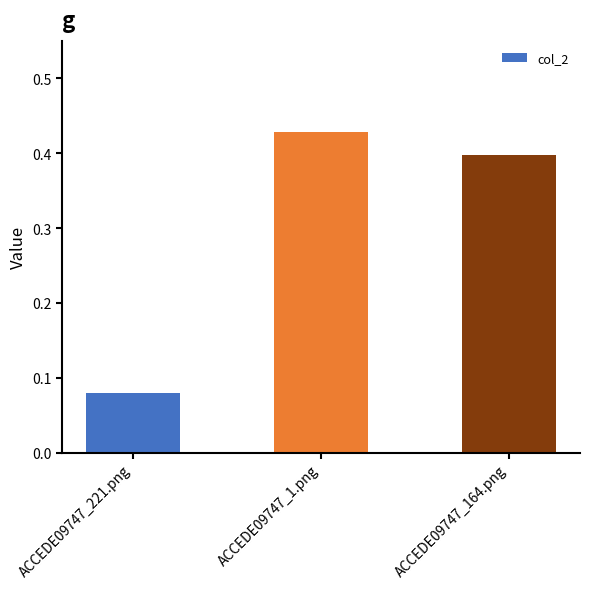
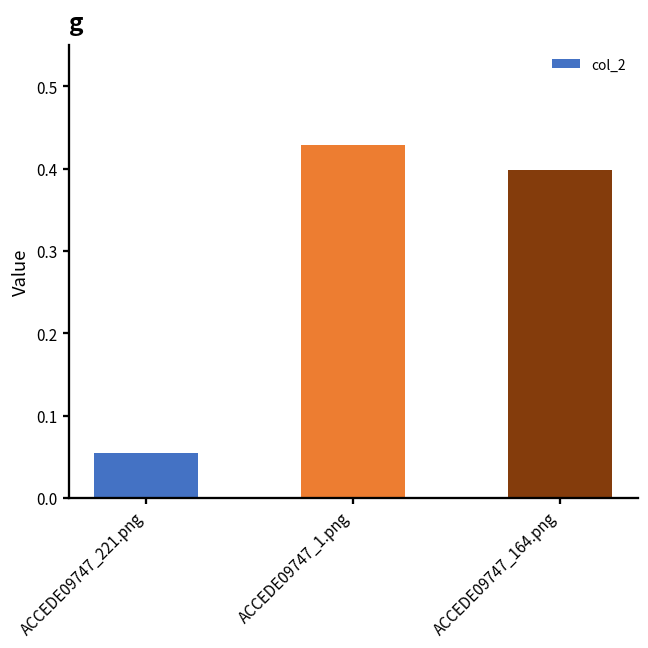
ACCEDE09747_221.png: 0.08 -> 0.05
